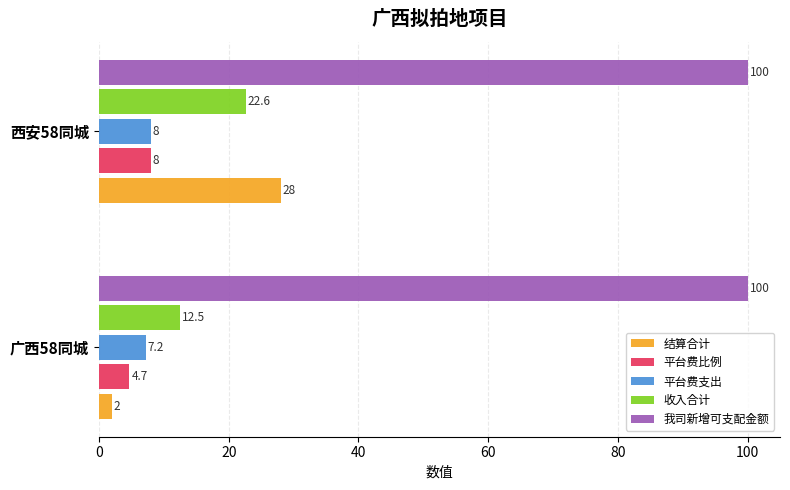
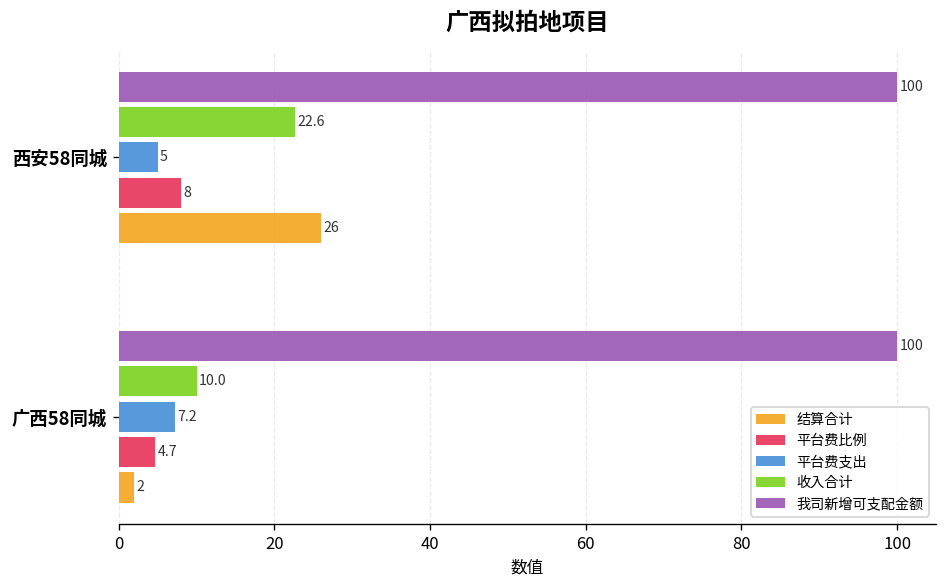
平台费支出, 西安58同城: 8 -> 5
结算合计, 西安58同城: 28 -> 26
收入合计, 广西58同城: 12.5 -> 10.0
